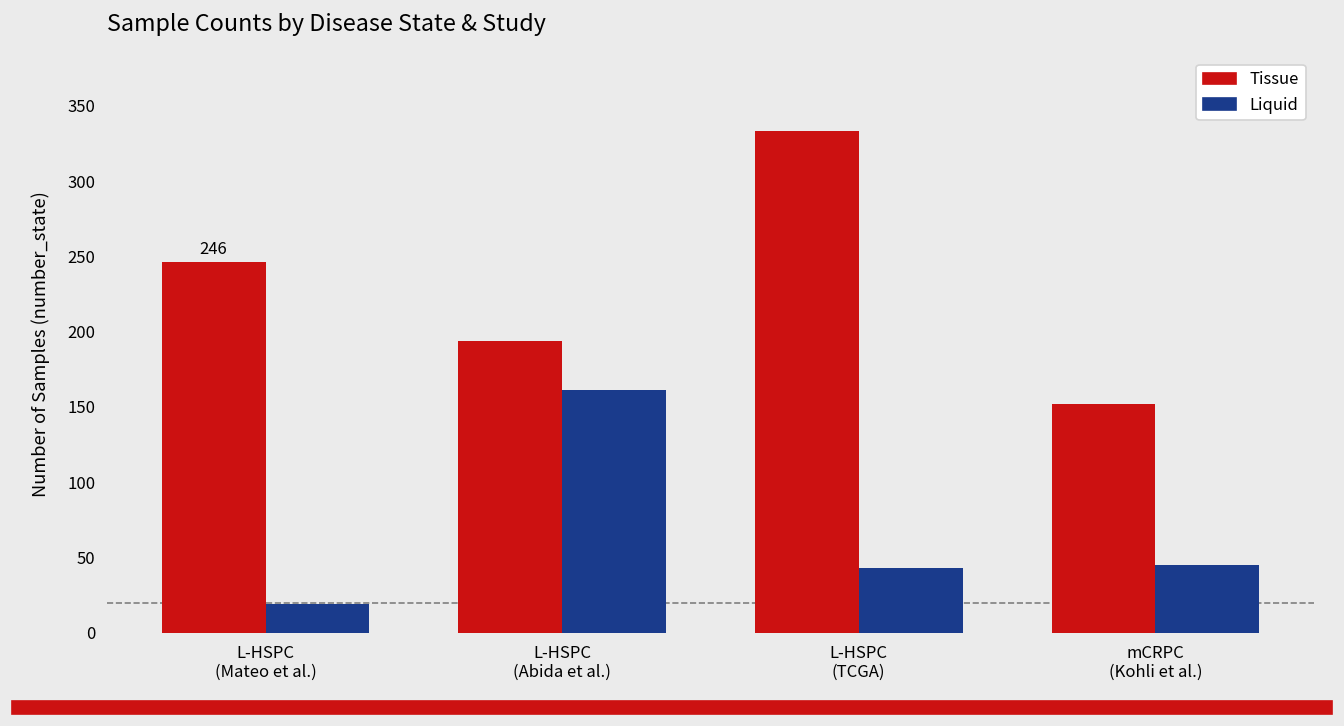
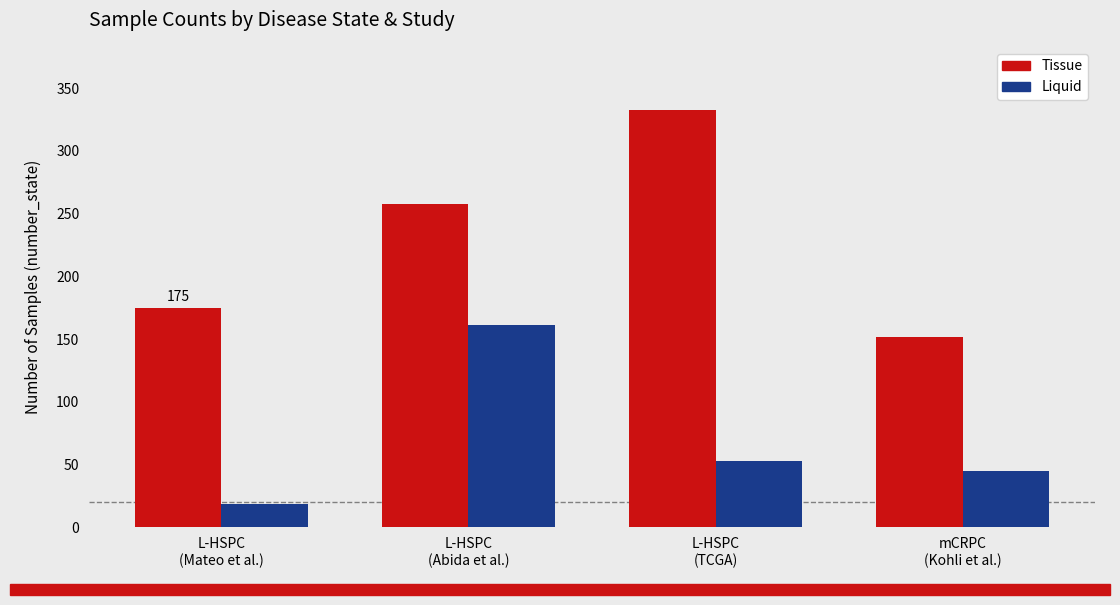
Tissue, L-HSPC (Mateo et al.): 246 -> 175
Tissue, L-HSPC (Abida et al.): 194 -> 258
Liquid, L-HSPC (TCGA): 43 -> 53
